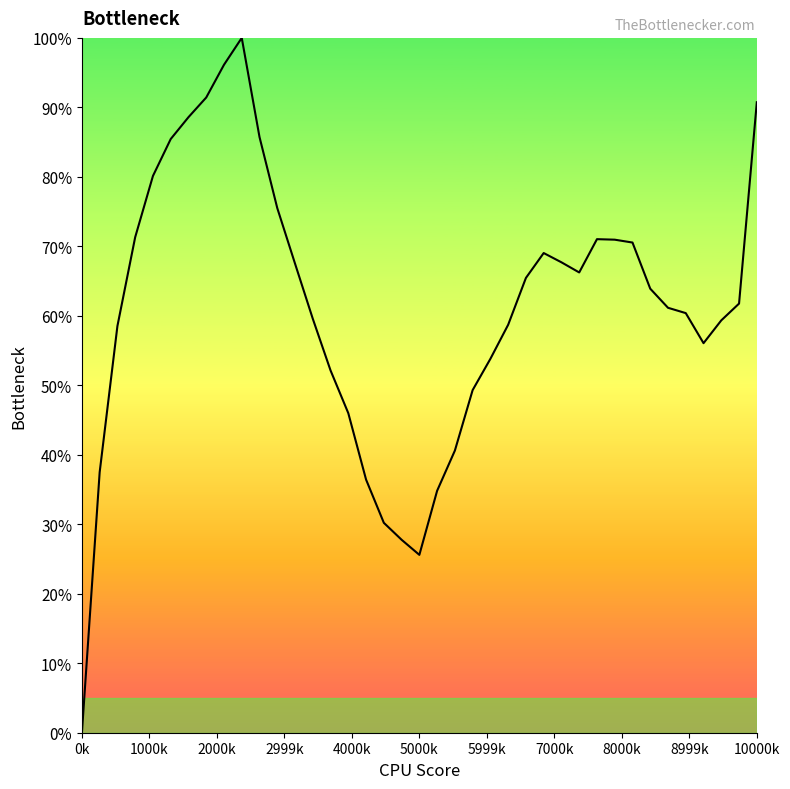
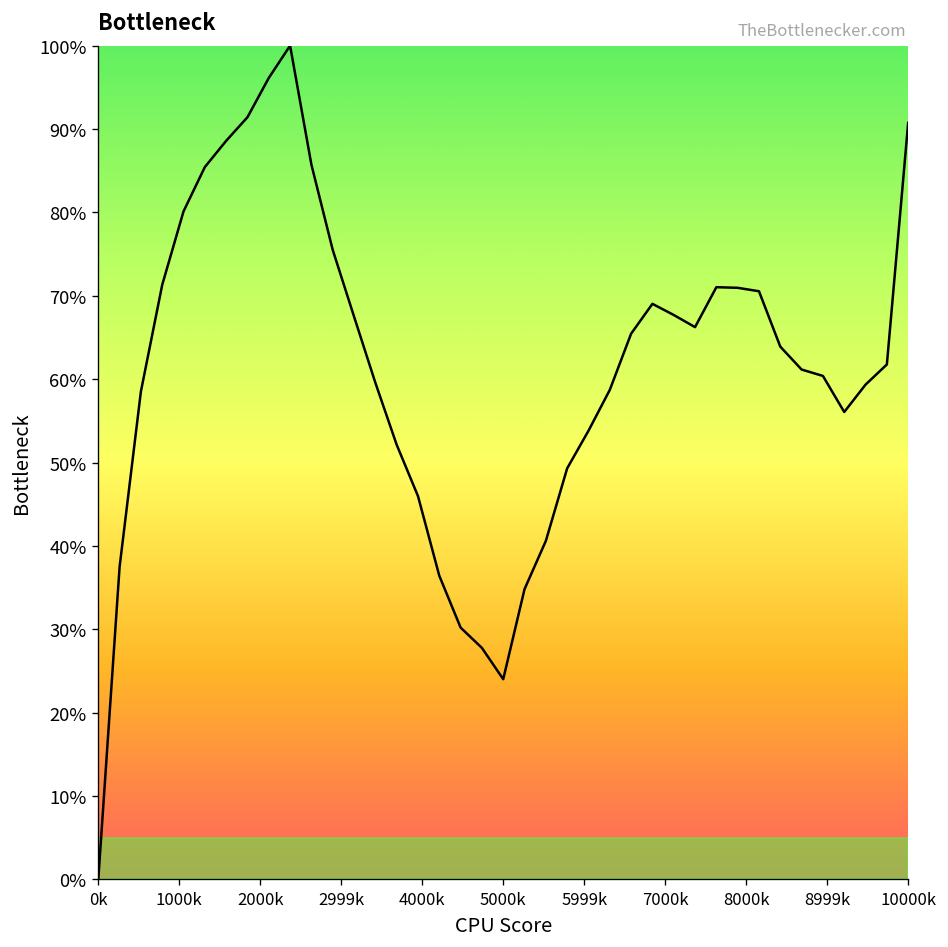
5000k: 26% -> 24%
